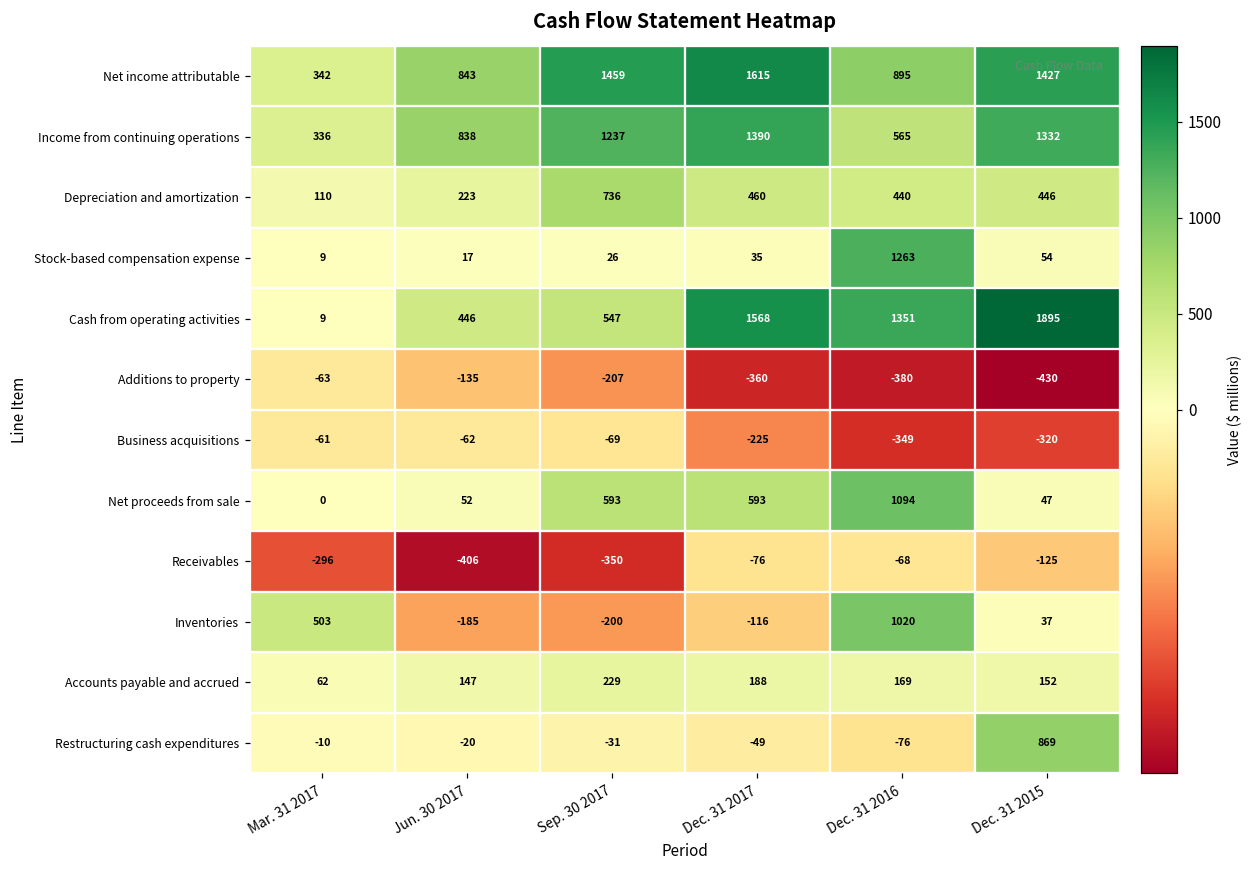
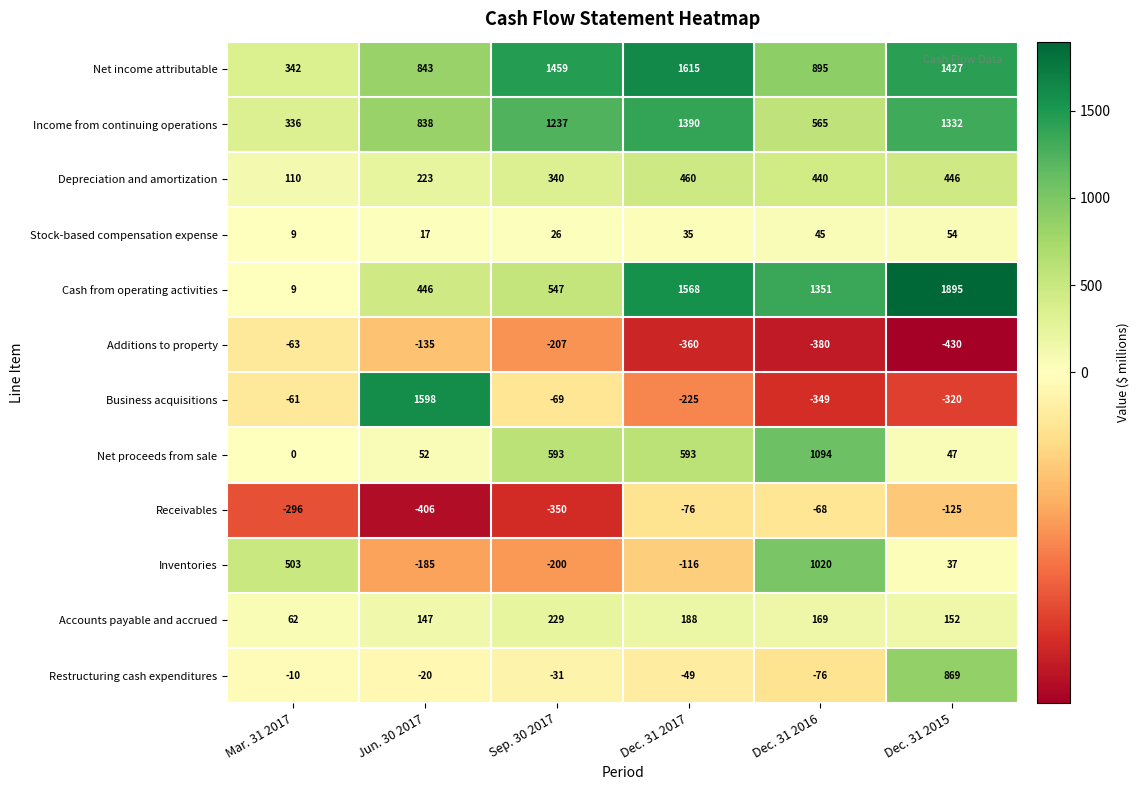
Depreciation and amortization, Sep. 30 2017: 736 -> 340
Stock-based compensation expense, Dec. 31 2016: 1263 -> 45
Business acquisitions, Jun. 30 2017: -62 -> 1598
